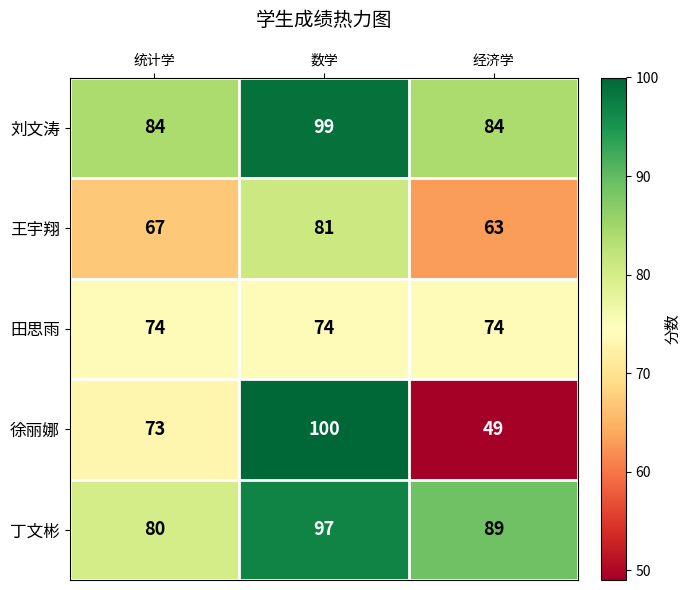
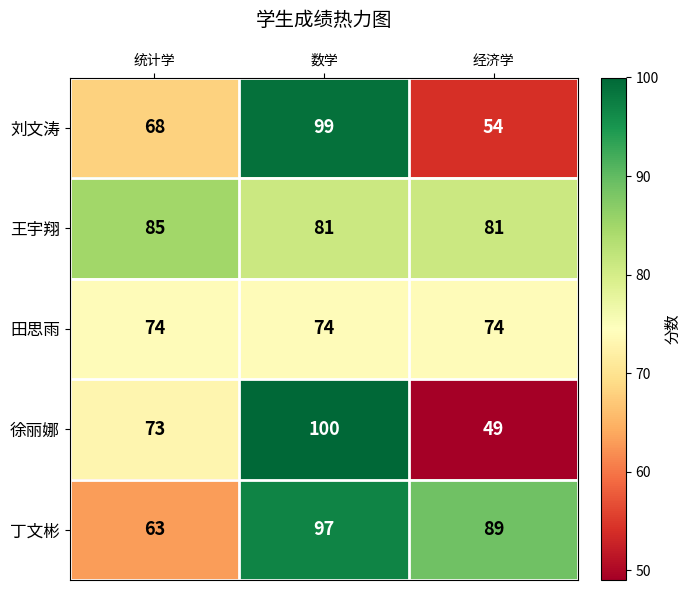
刘文涛, 统计学: 84 -> 68
刘文涛, 经济学: 84 -> 54
王宇翔, 统计学: 67 -> 85
王宇翔, 经济学: 63 -> 81
丁文彬, 统计学: 80 -> 63
